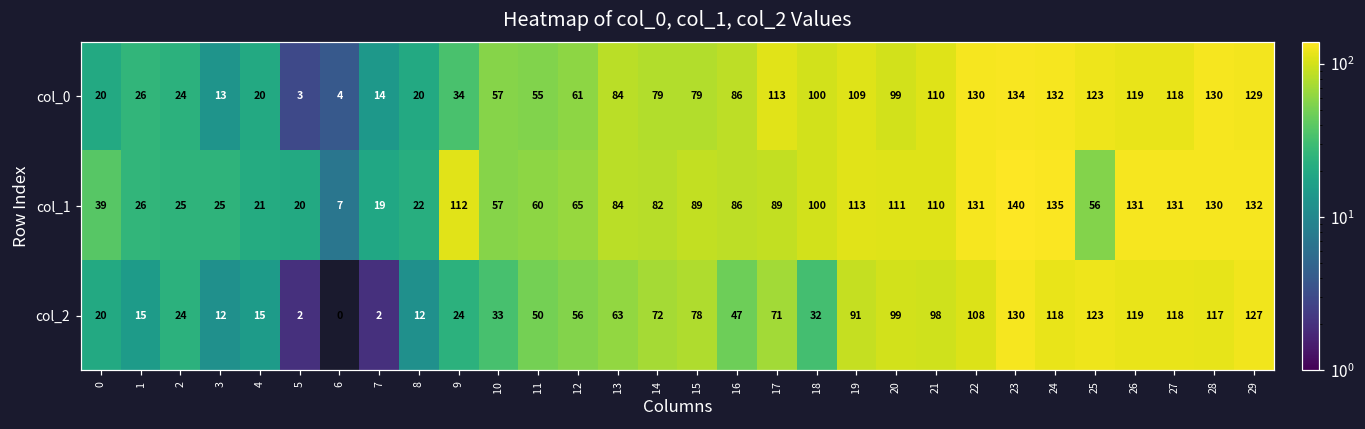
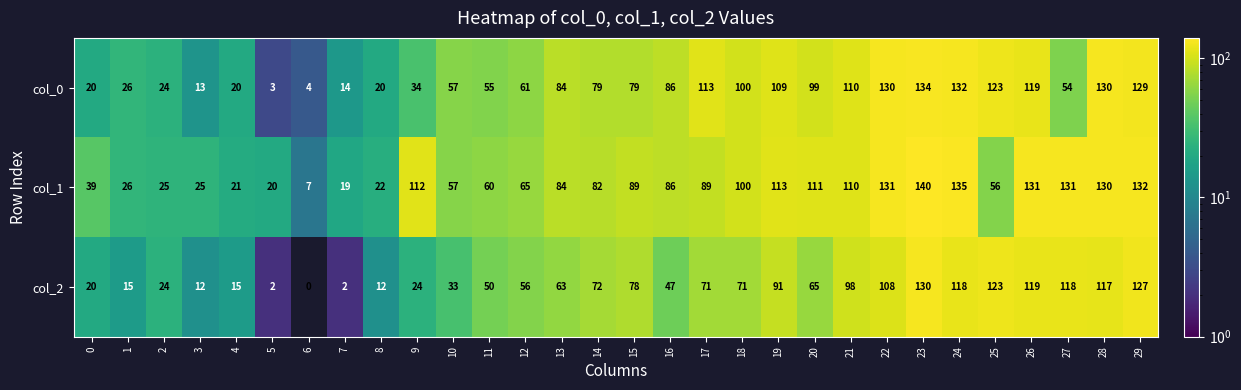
col_0, 27: 118 -> 54
col_2, 18: 32 -> 71
col_2, 20: 99 -> 65
